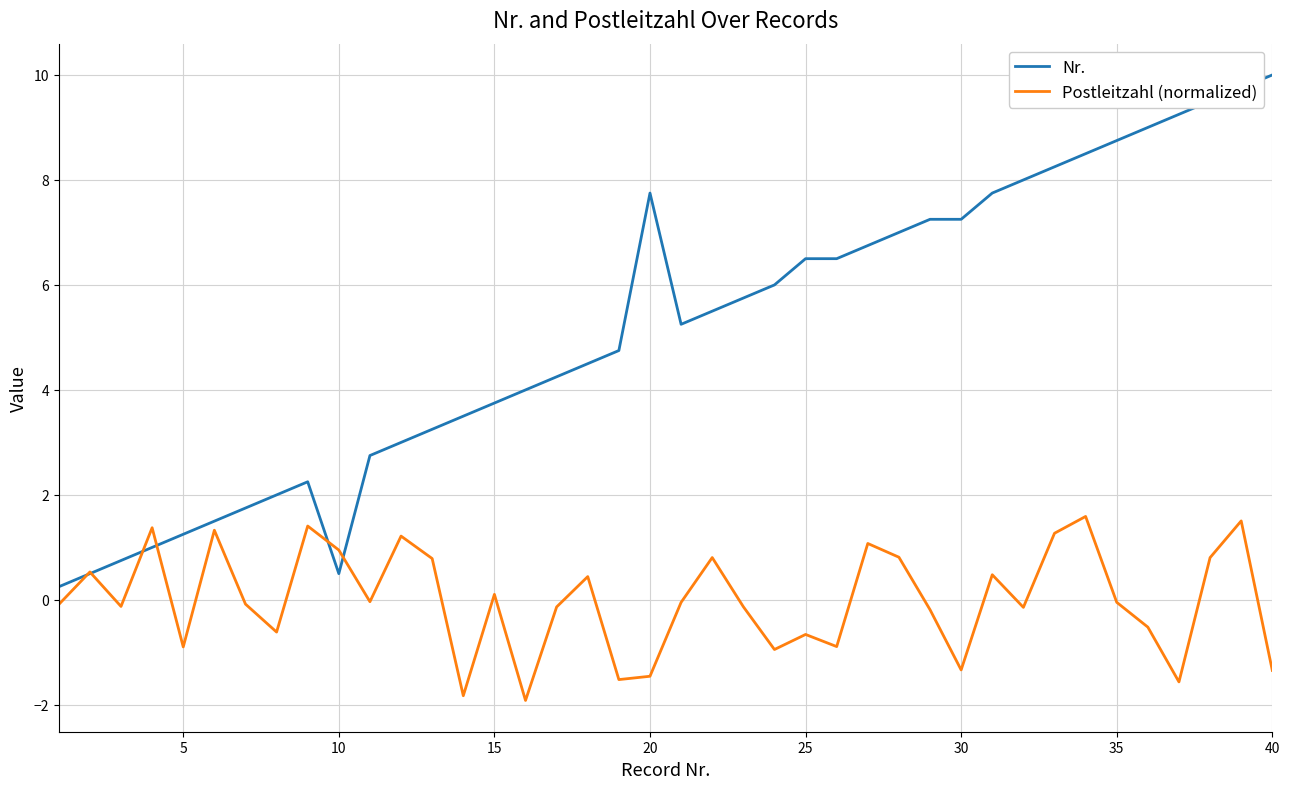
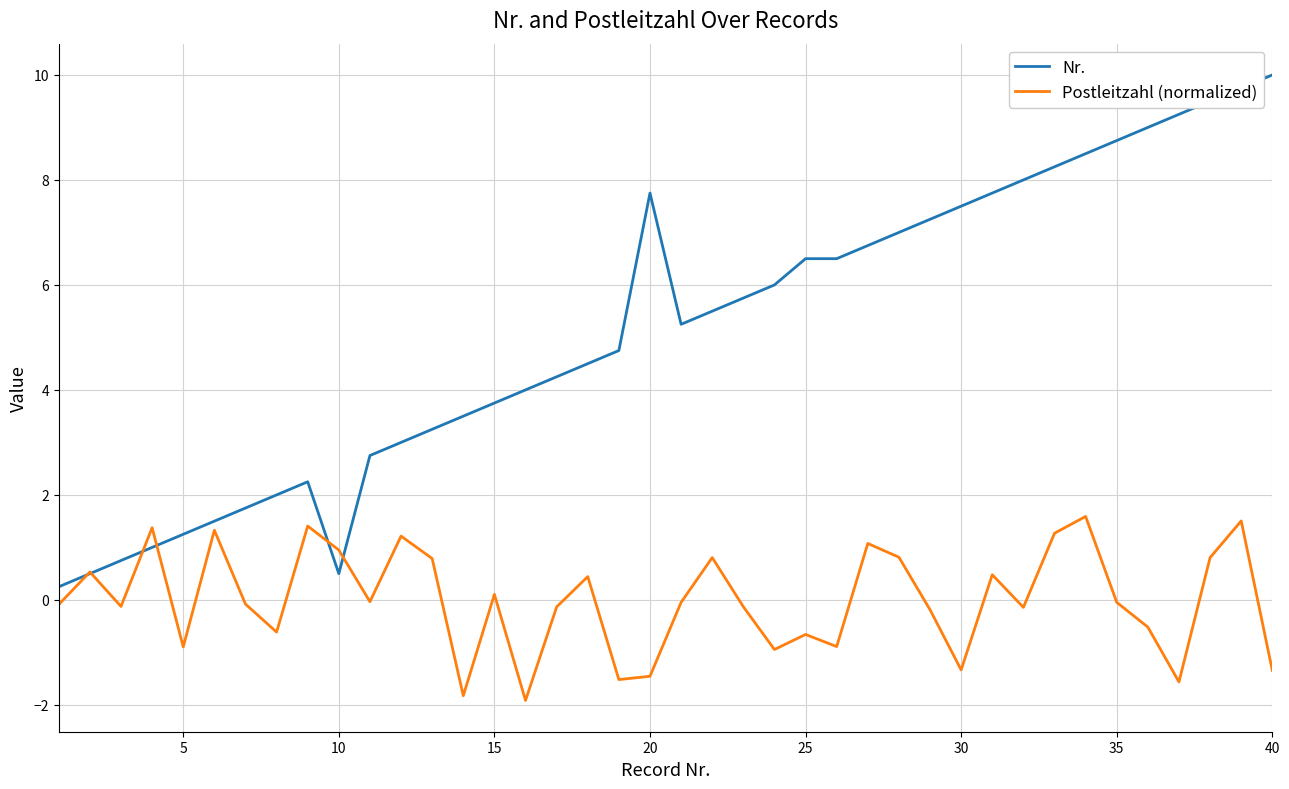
Nr., 30: 7.3 -> 7.5
